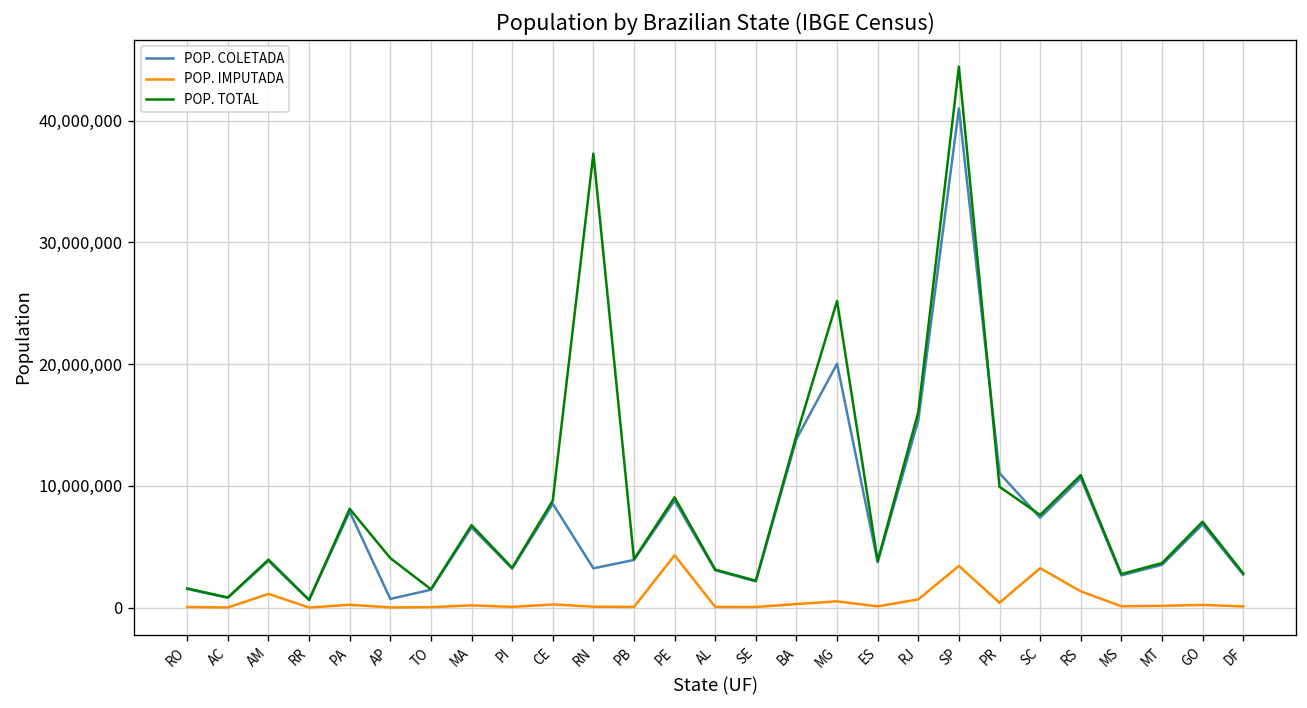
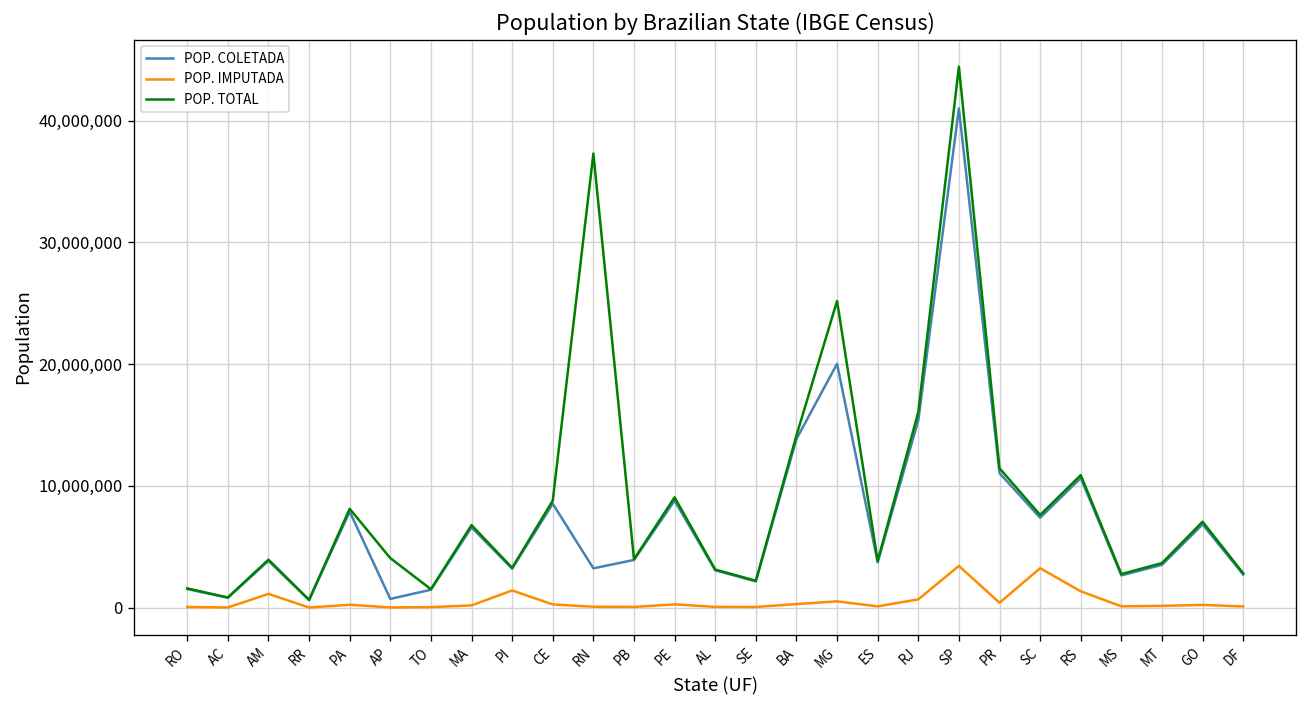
POP. IMPUTADA, PI: 100,000 -> 1,400,000
POP. IMPUTADA, PE: 4,300,000 -> 300,000
POP. TOTAL, PR: 9,900,000 -> 11,400,000
